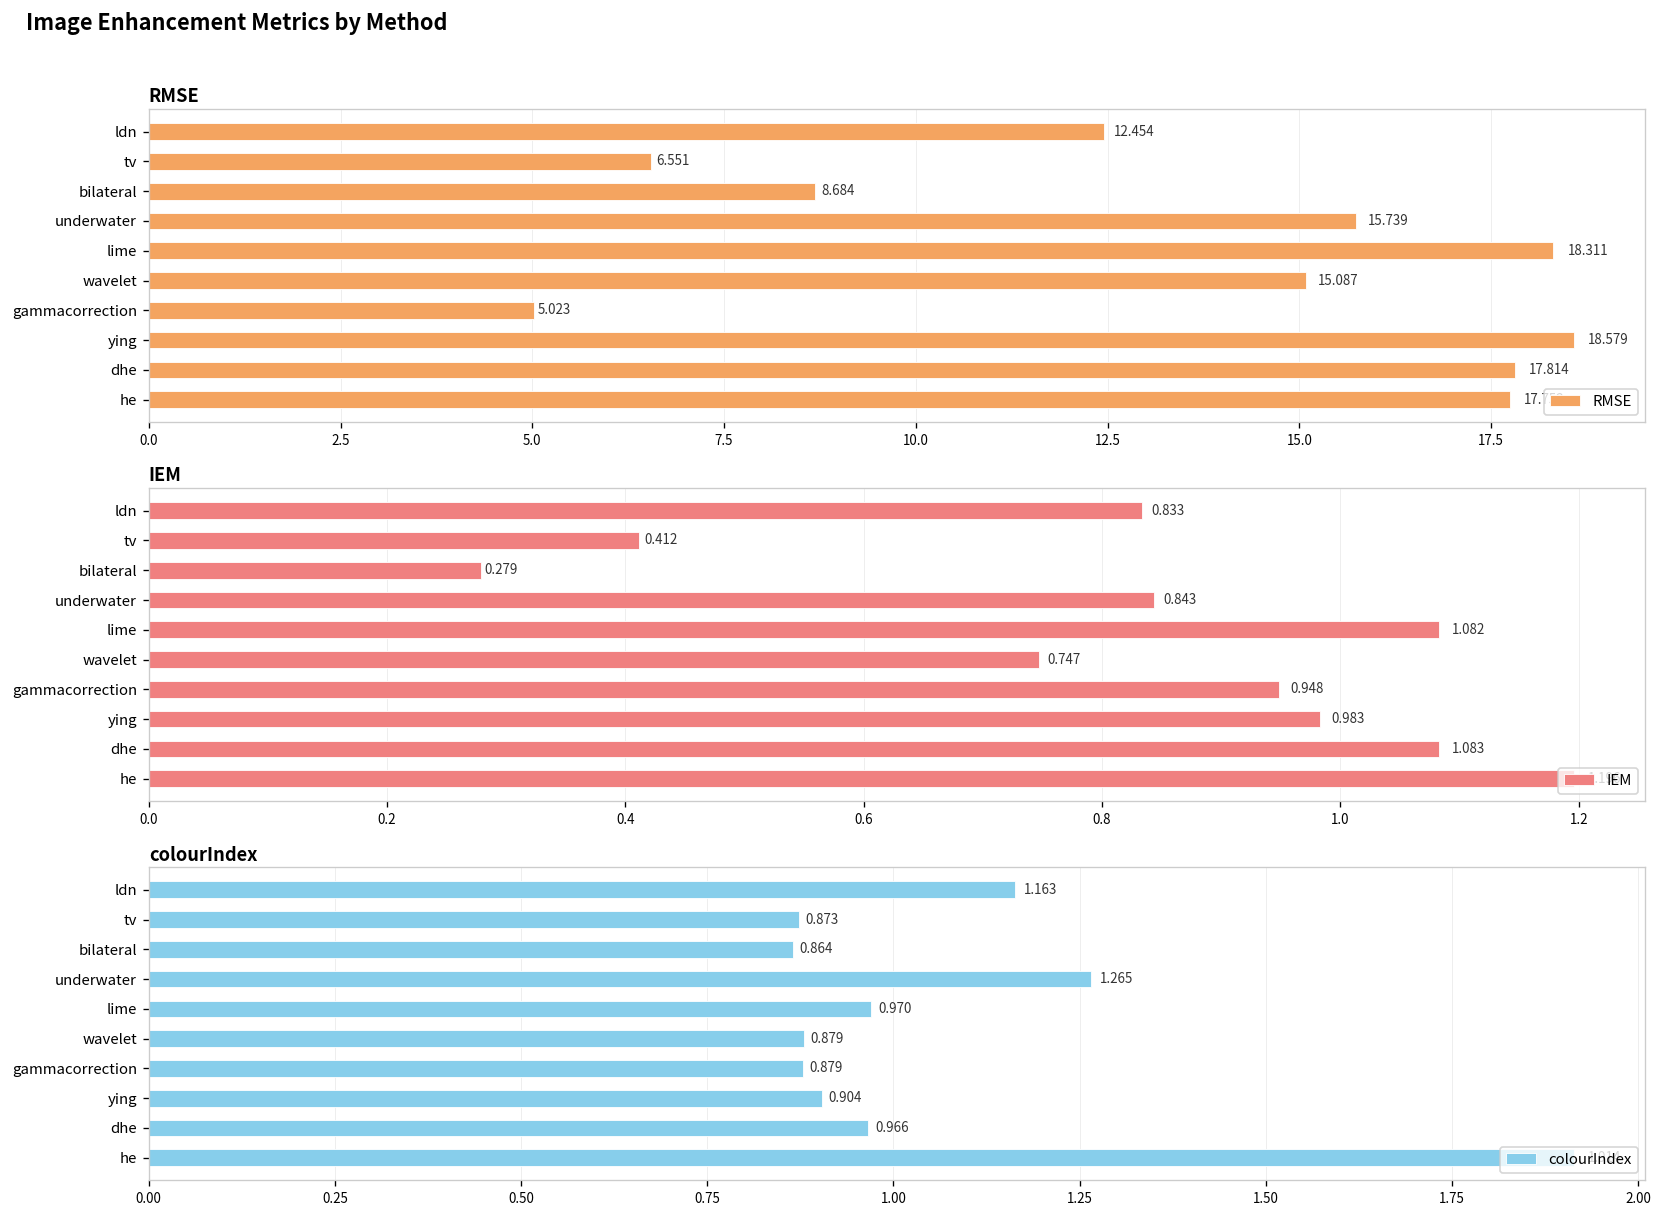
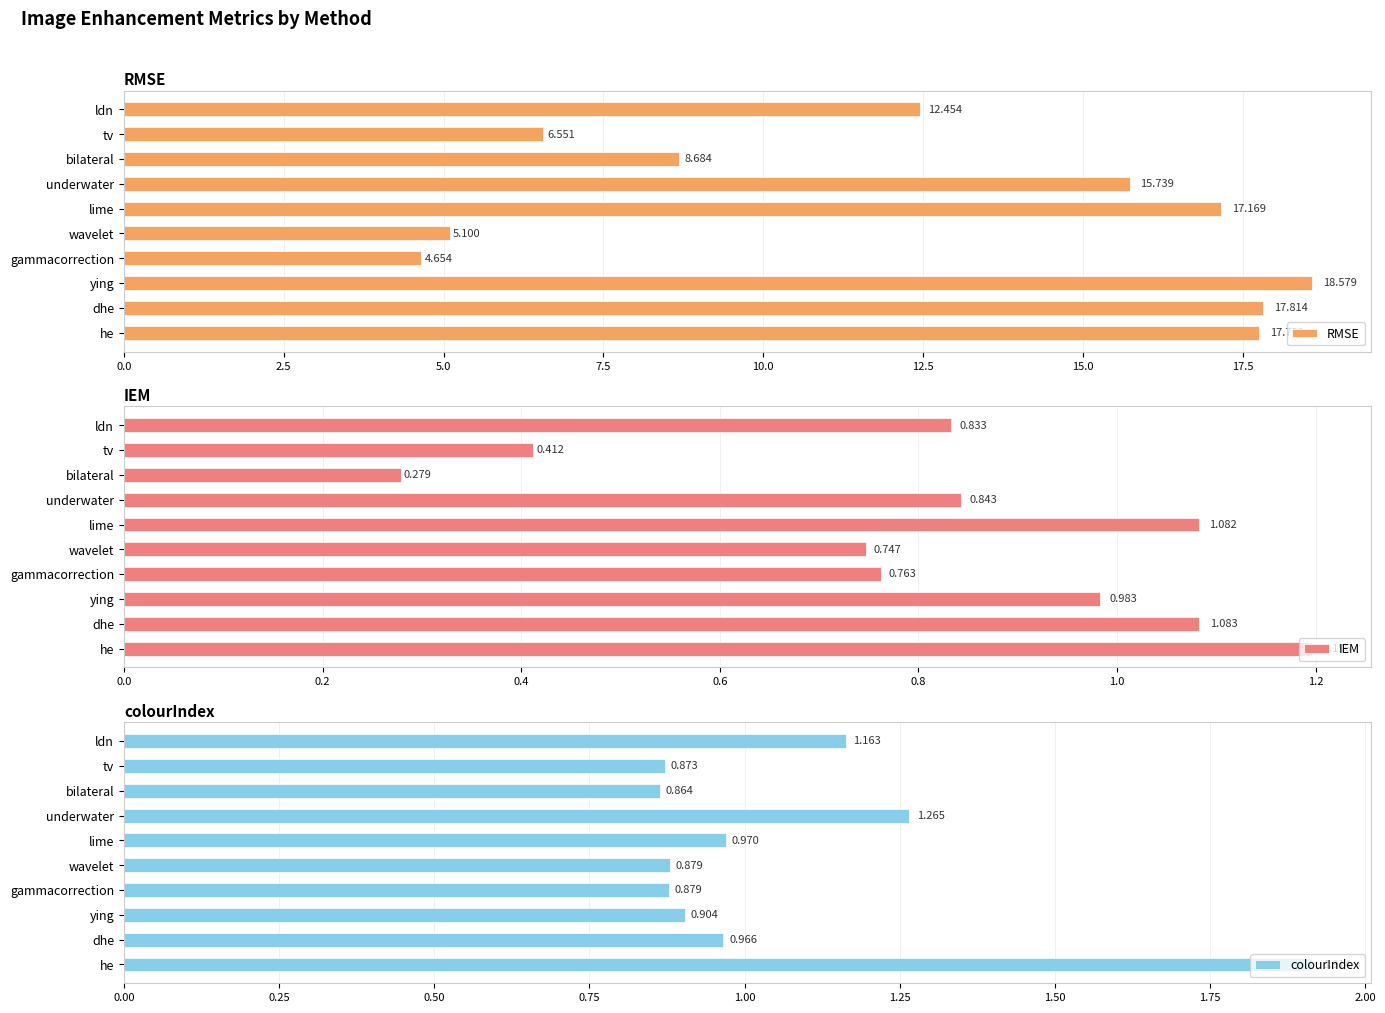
RMSE, lime: 18.311 -> 17.169
RMSE, wavelet: 15.087 -> 5.100
RMSE, gammacorrection: 5.023 -> 4.654
IEM, gammacorrection: 0.948 -> 0.763
